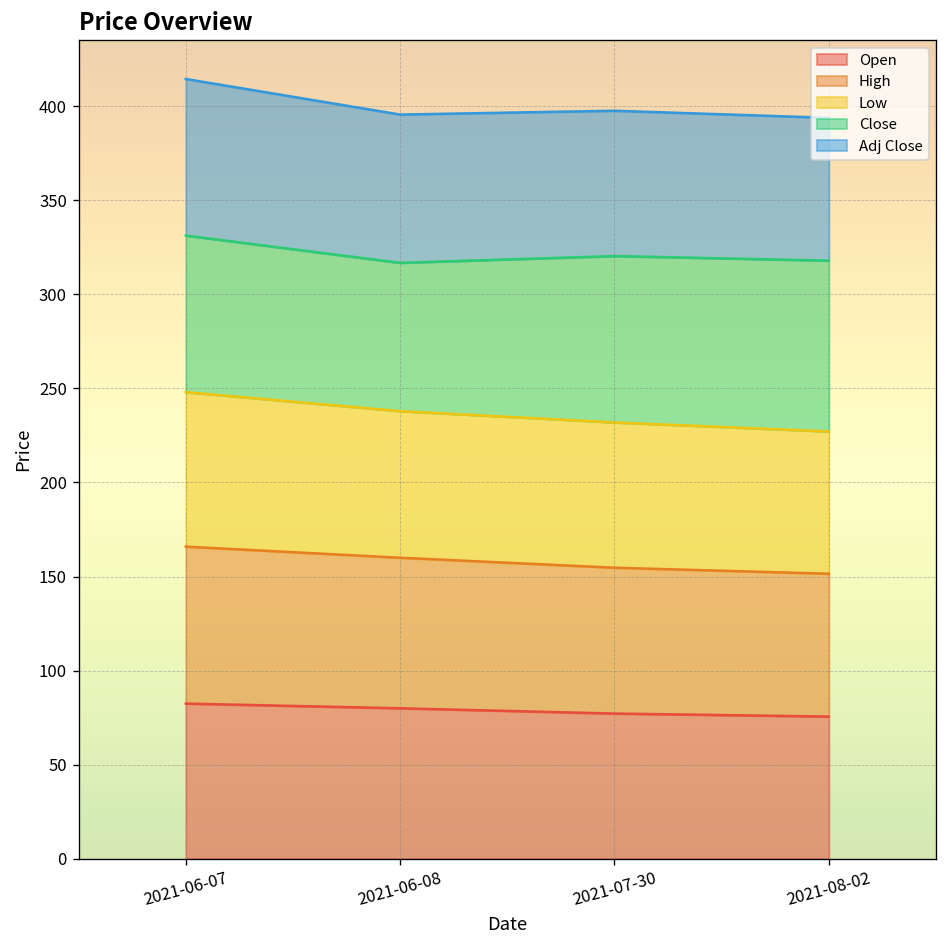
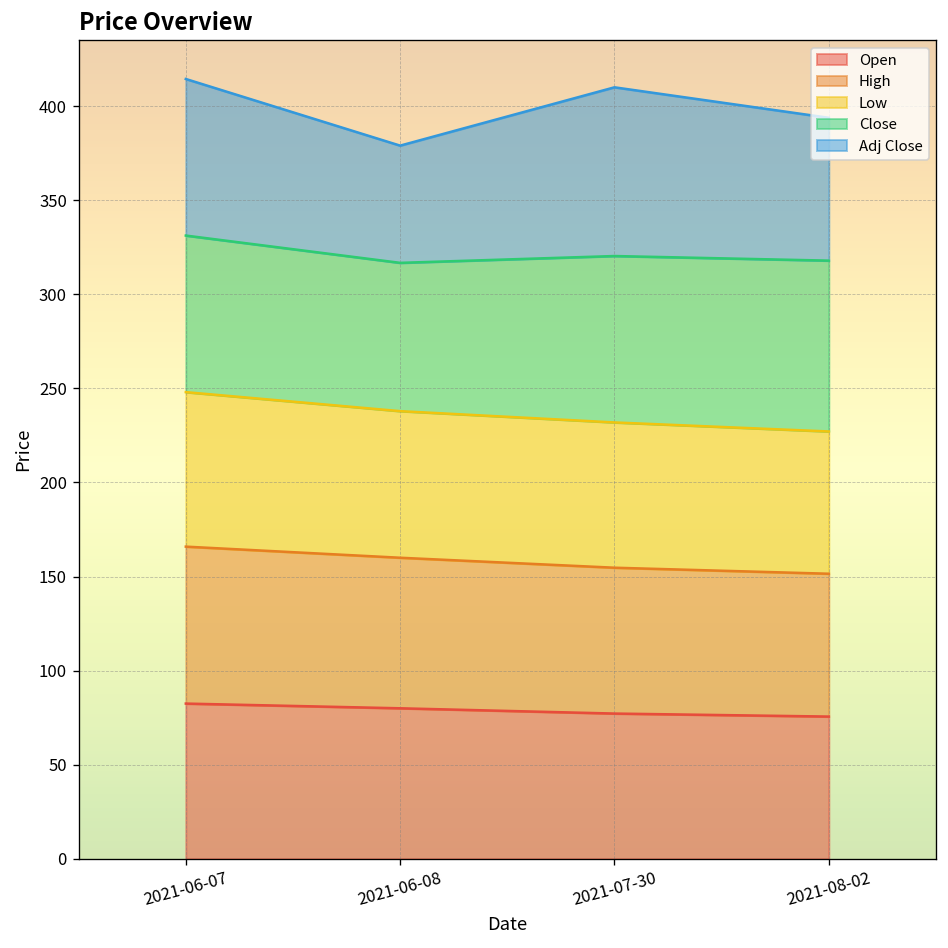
Adj Close, 2021-06-08: 79 -> 62
Adj Close, 2021-07-30: 77 -> 90
